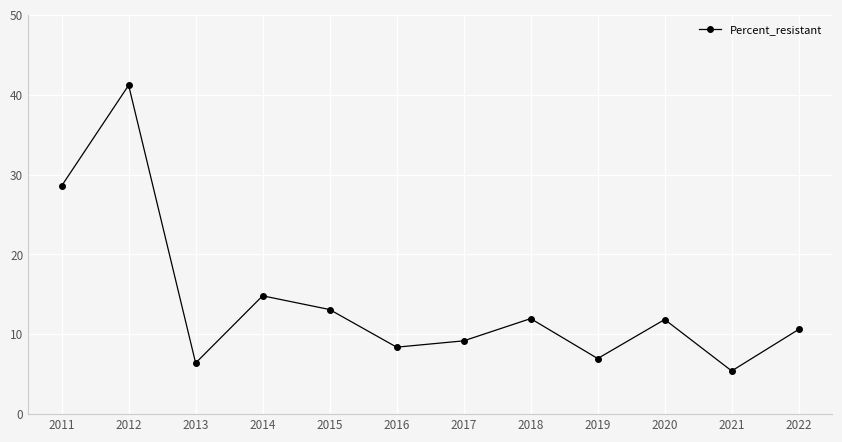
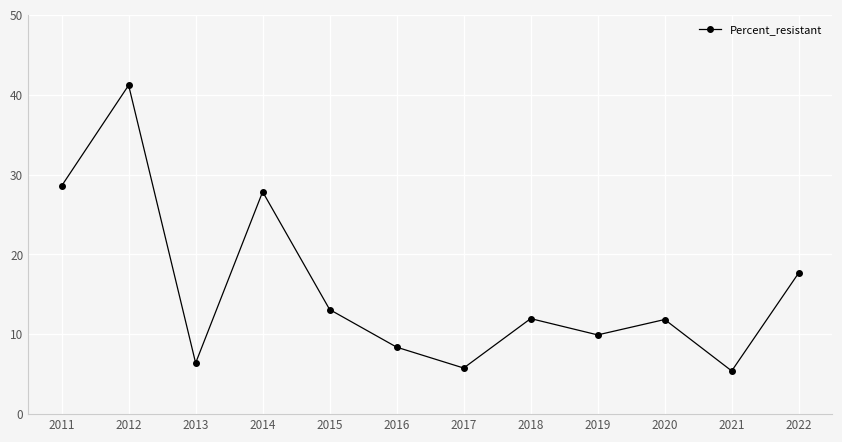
2014: 15 -> 28
2017: 9 -> 6
2019: 7 -> 10
2022: 11 -> 18
